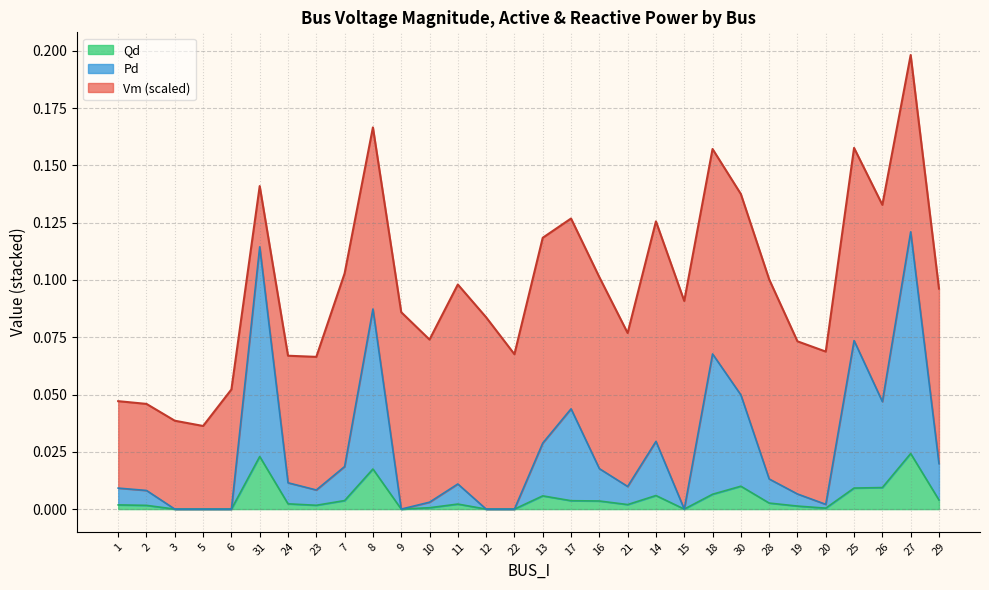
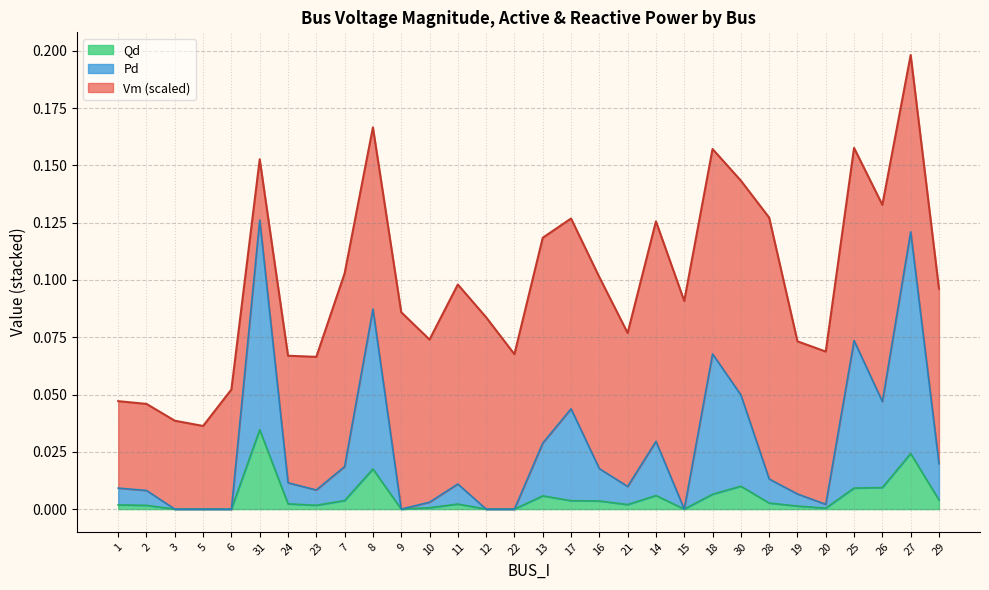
Qd, 31: 0.023 -> 0.035
Vm (scaled), 30: 0.088 -> 0.093
Vm (scaled), 28: 0.087 -> 0.114
